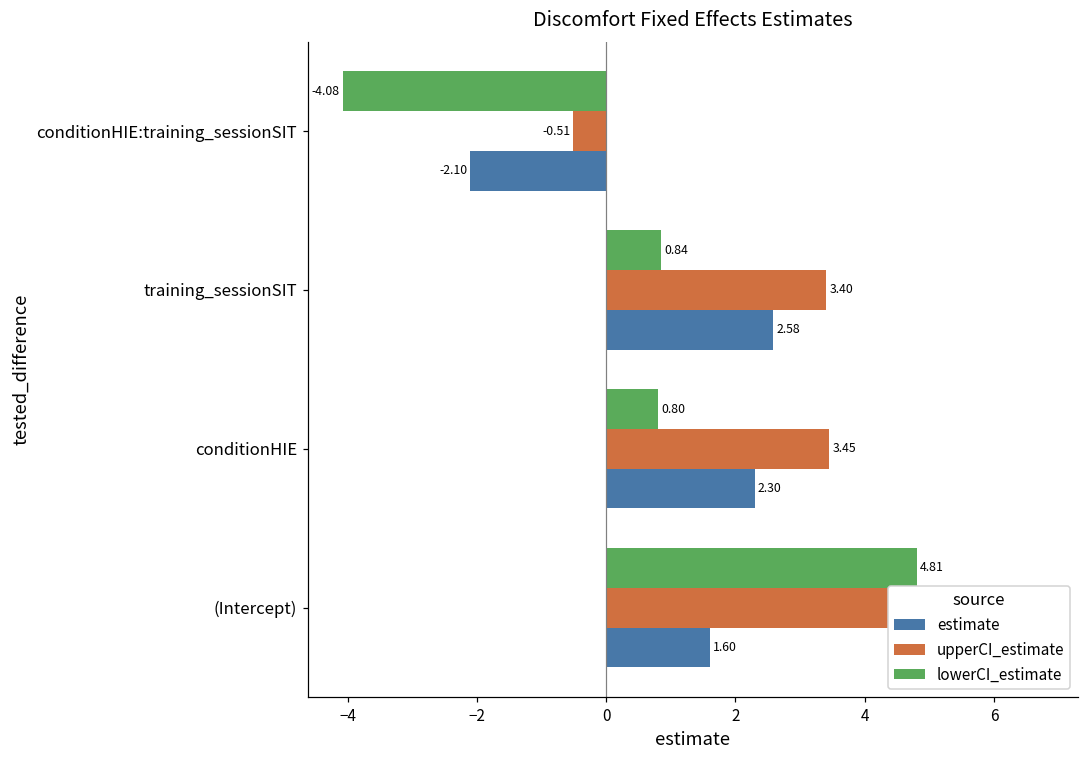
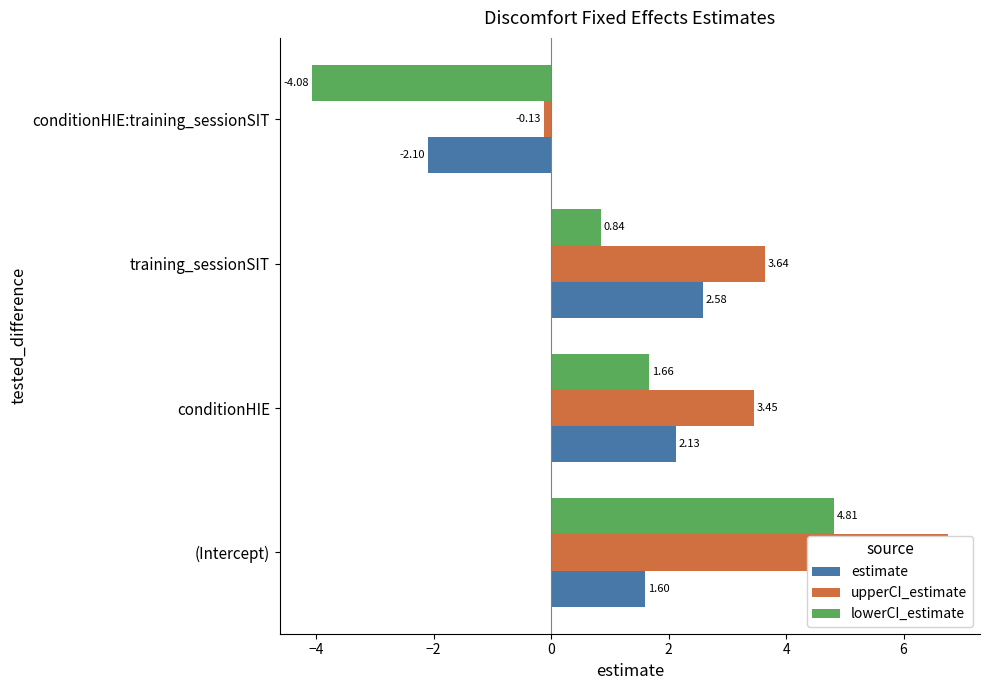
upperCI_estimate, conditionHIE:training_sessionSIT: -0.51 -> -0.13
upperCI_estimate, training_sessionSIT: 3.40 -> 3.64
lowerCI_estimate, conditionHIE: 0.80 -> 1.66
estimate, conditionHIE: 2.30 -> 2.13
